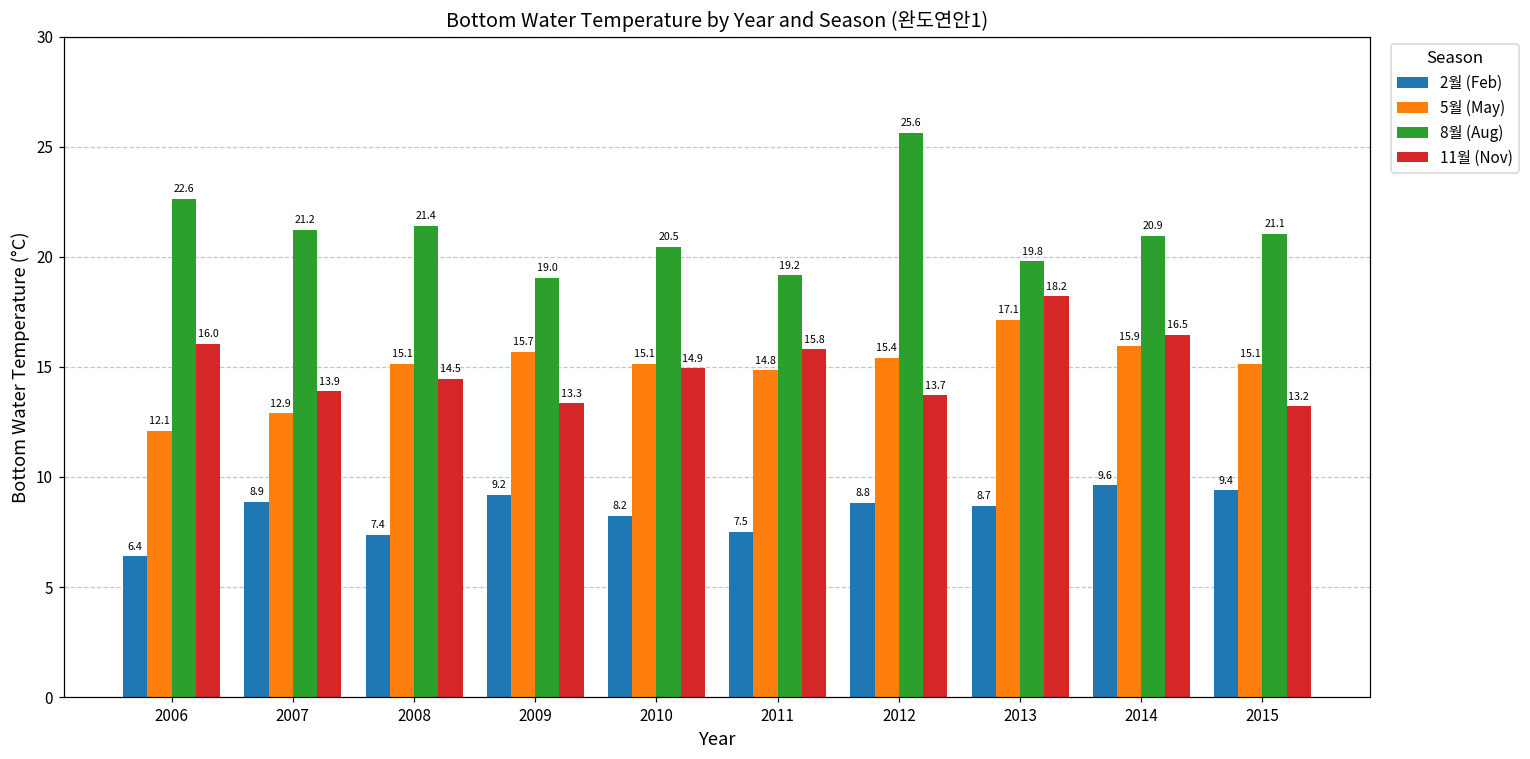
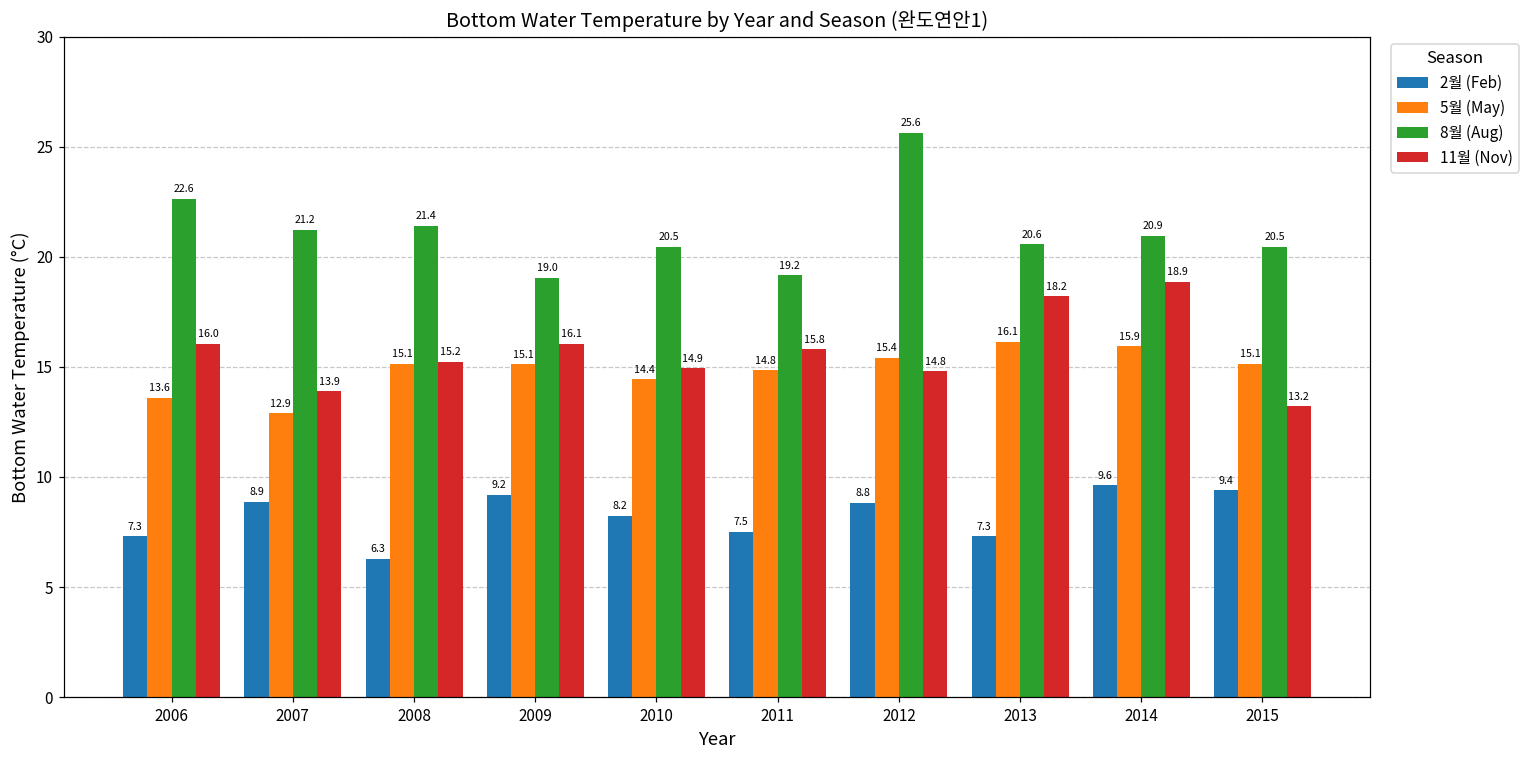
2월 (Feb), 2006: 6.4 -> 7.3
5월 (May), 2006: 12.1 -> 13.6
2월 (Feb), 2008: 7.4 -> 6.3
11월 (Nov), 2008: 14.5 -> 15.2
5월 (May), 2009: 15.7 -> 15.1
11월 (Nov), 2009: 13.3 -> 16.1
5월 (May), 2010: 15.1 -> 14.4
11월 (Nov), 2012: 13.7 -> 14.8
2월 (Feb), 2013: 8.7 -> 7.3
5월 (May), 2013: 17.1 -> 16.1
8월 (Aug), 2013: 19.8 -> 20.6
11월 (Nov), 2014: 16.5 -> 18.9
8월 (Aug), 2015: 21.1 -> 20.5
